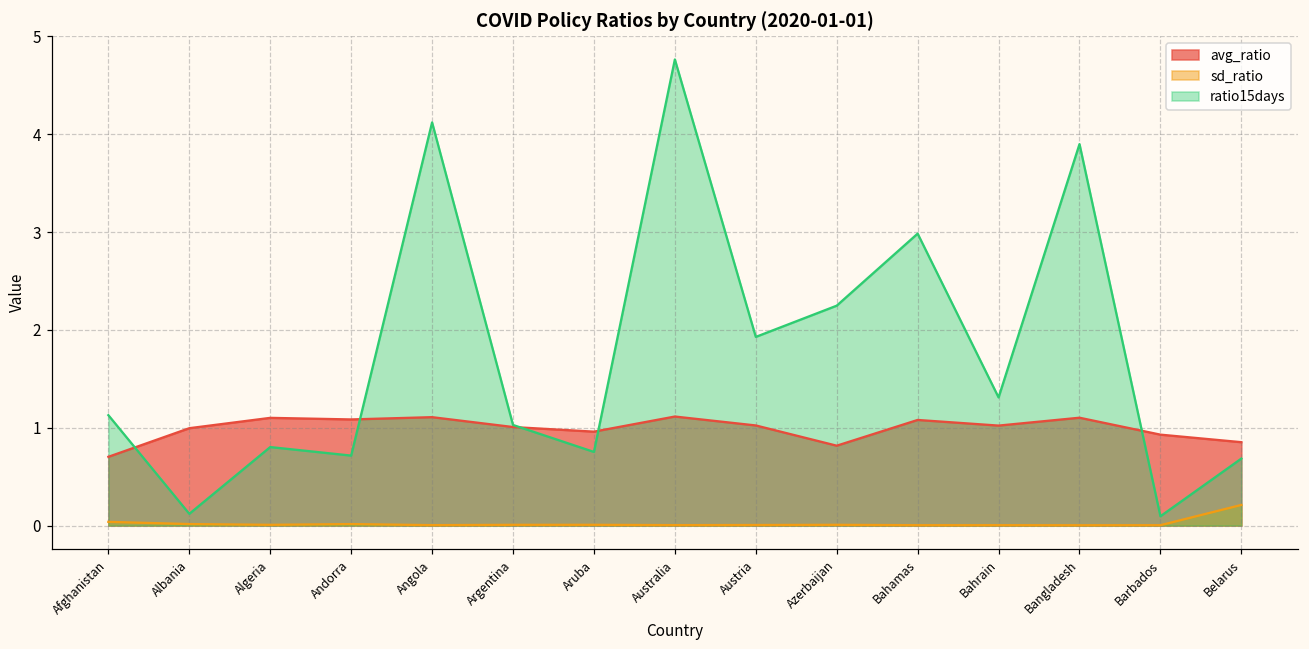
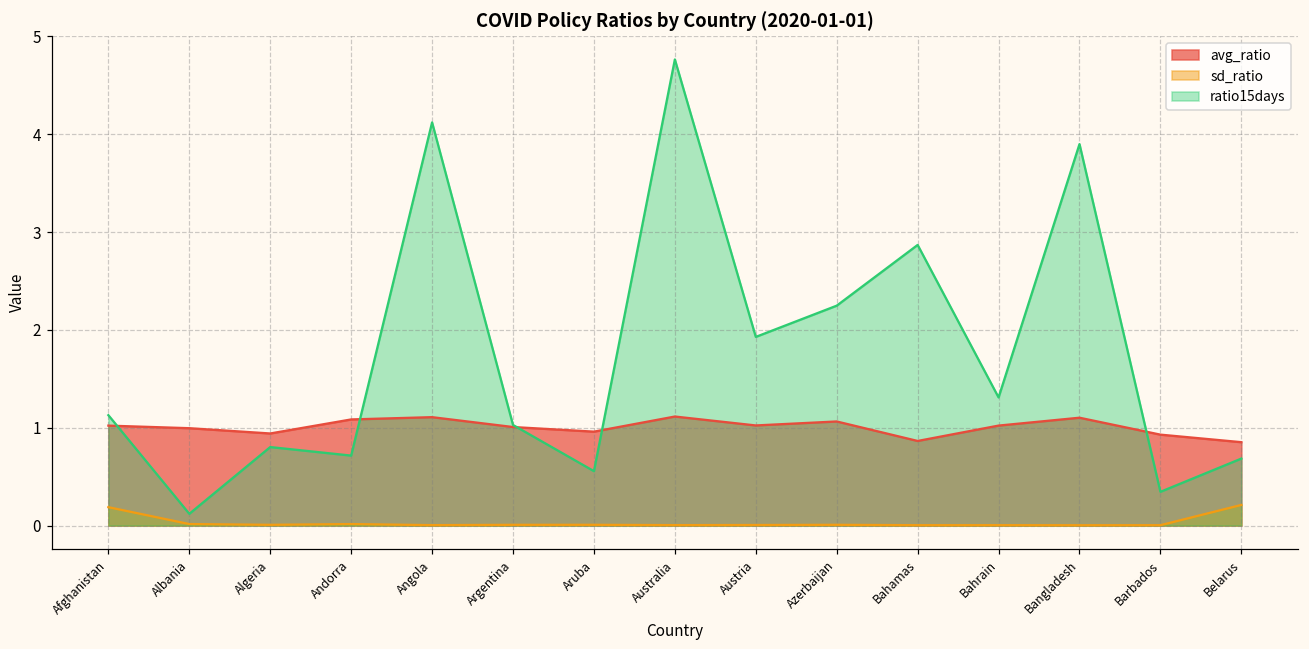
avg_ratio, Afghanistan: 0.7 -> 1.0
sd_ratio, Afghanistan: 0.0 -> 0.2
avg_ratio, Algeria: 1.1 -> 0.9
ratio15days, Aruba: 0.8 -> 0.6
avg_ratio, Azerbaijan: 0.8 -> 1.1
avg_ratio, Bahamas: 1.1 -> 0.9
ratio15days, Bahamas: 3.0 -> 2.9
ratio15days, Barbados: 0.1 -> 0.3
